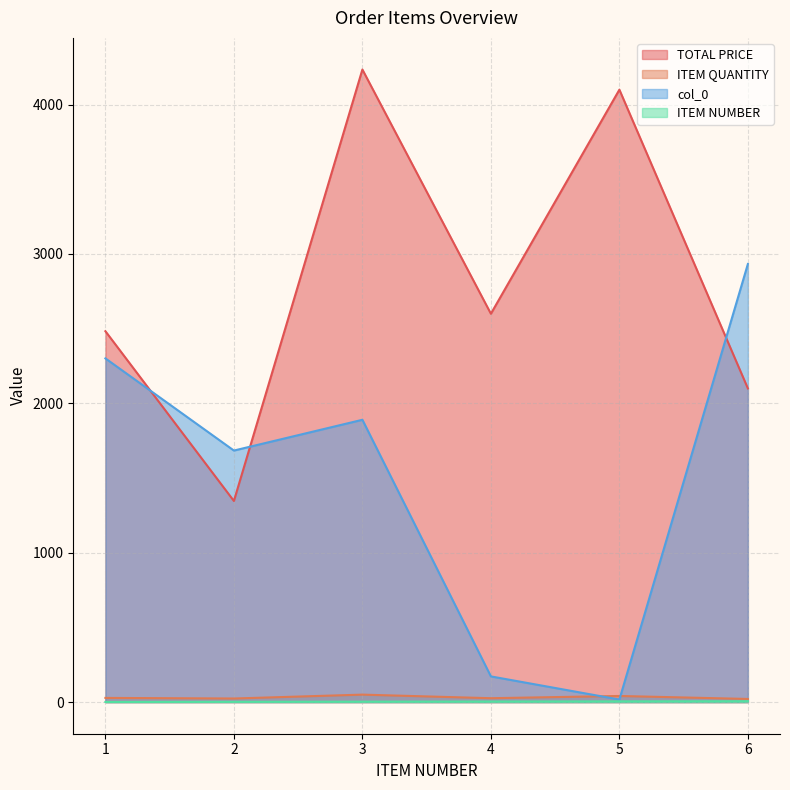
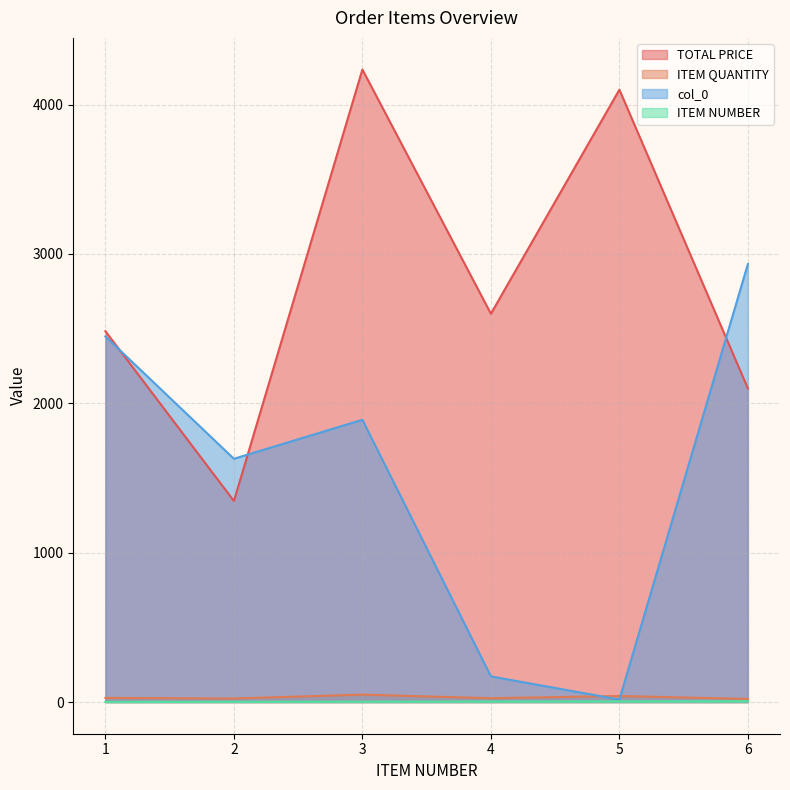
col_0, 1: 2300 -> 2450
col_0, 2: 1680 -> 1630
